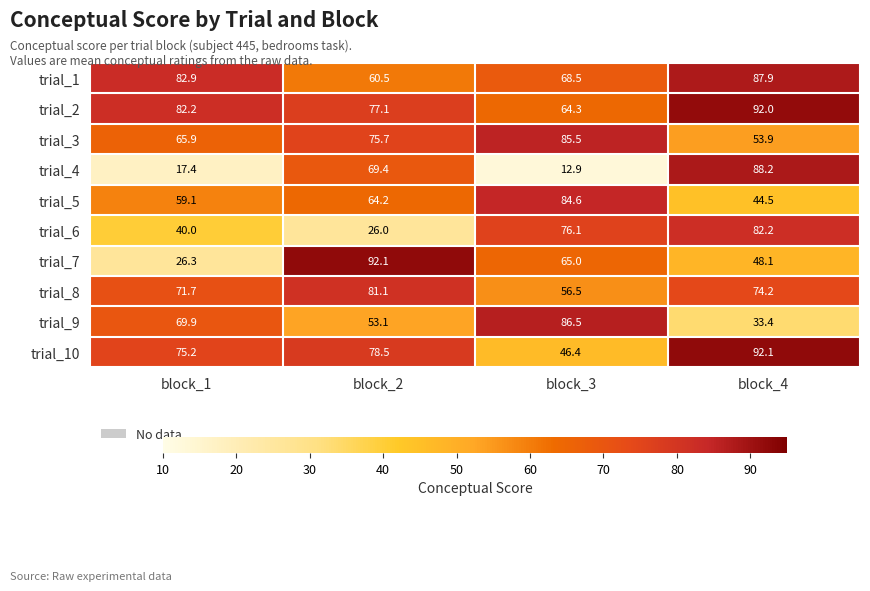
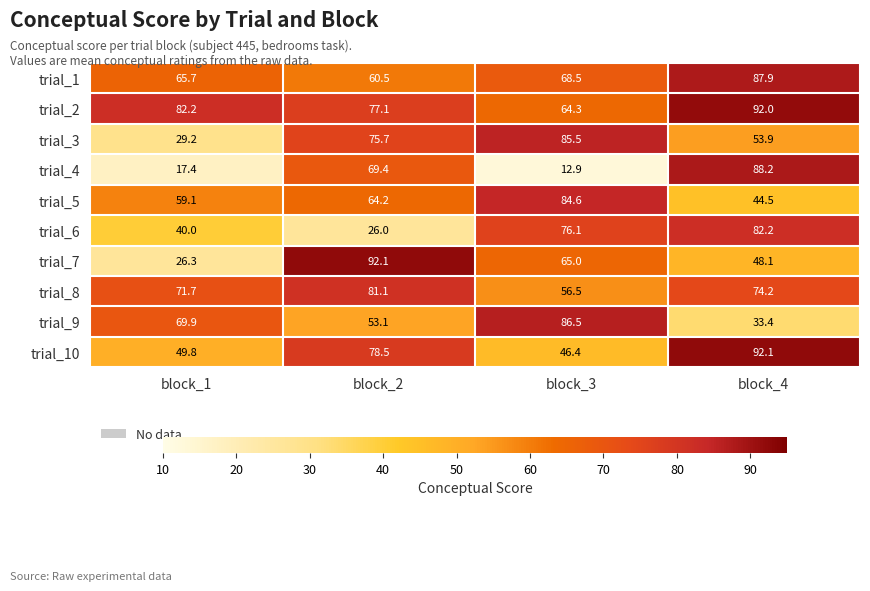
trial_1, block_1: 82.9 -> 65.7
trial_3, block_1: 65.9 -> 29.2
trial_10, block_1: 75.2 -> 49.8
